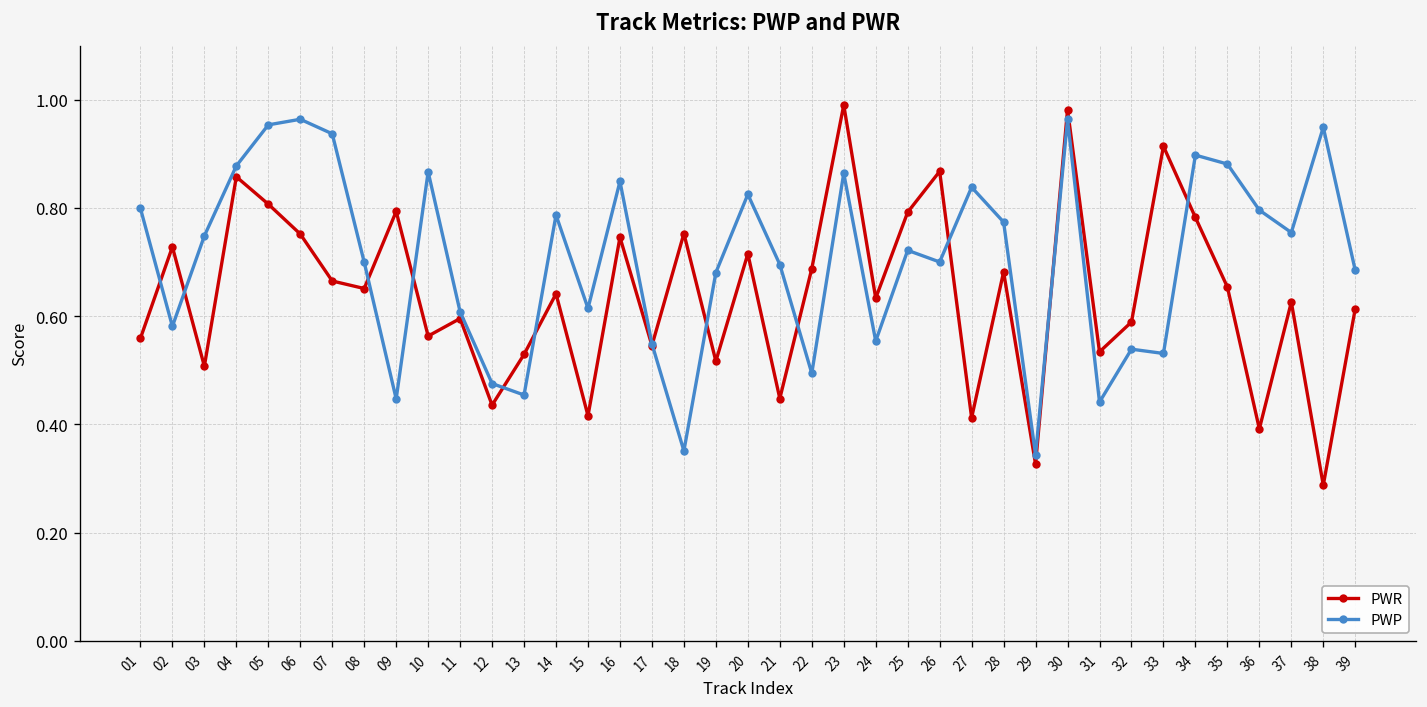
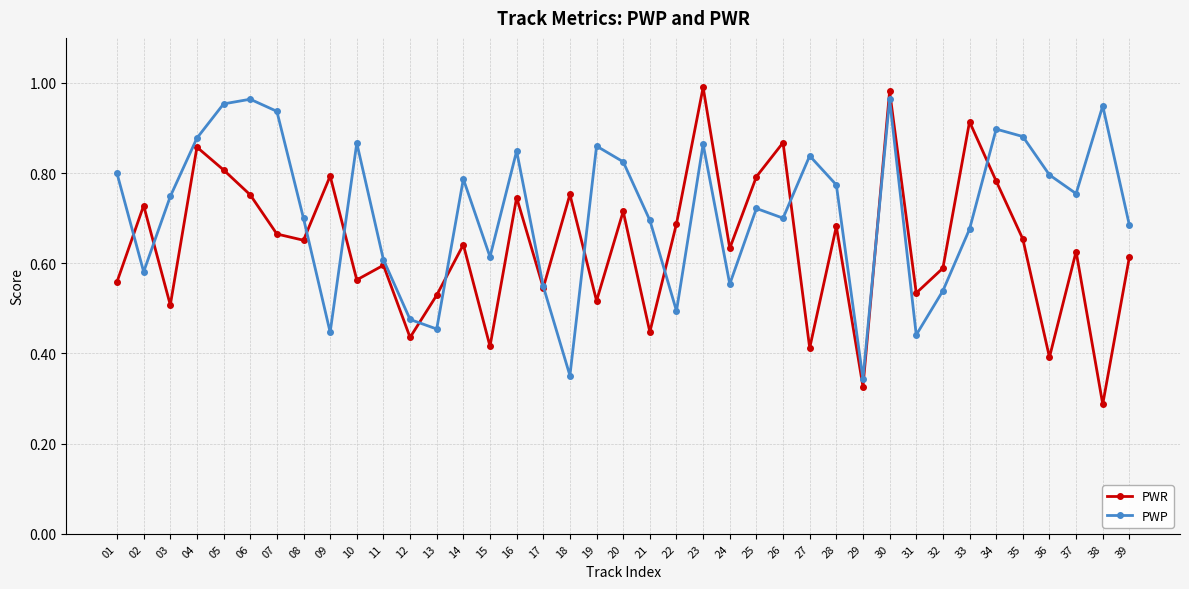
PWP, 19: 0.68 -> 0.86
PWP, 33: 0.53 -> 0.68
